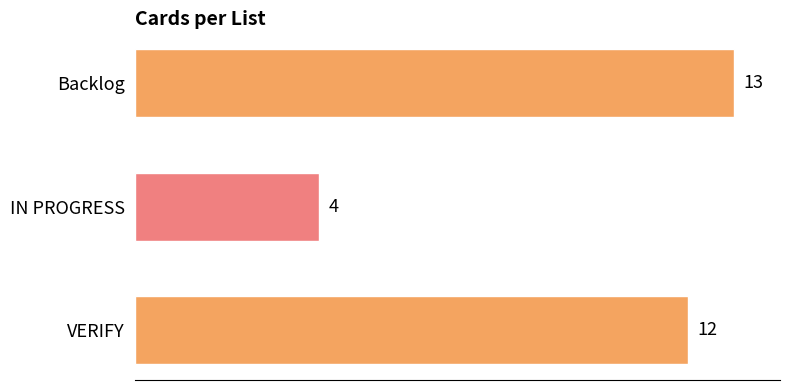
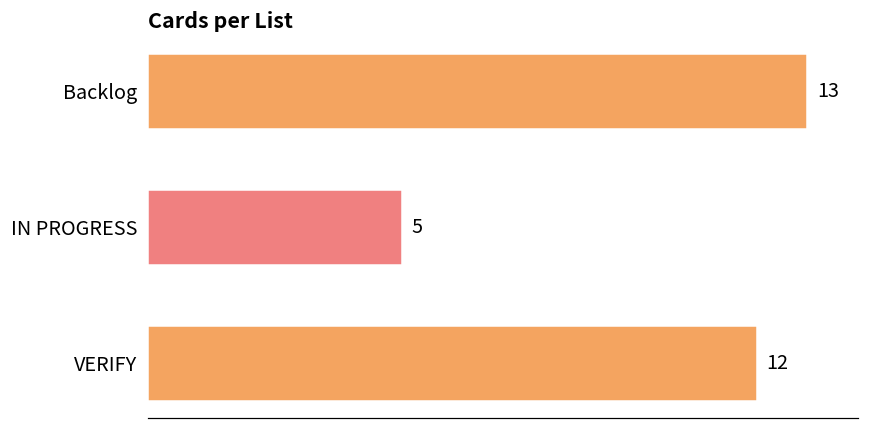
IN PROGRESS: 4 -> 5
